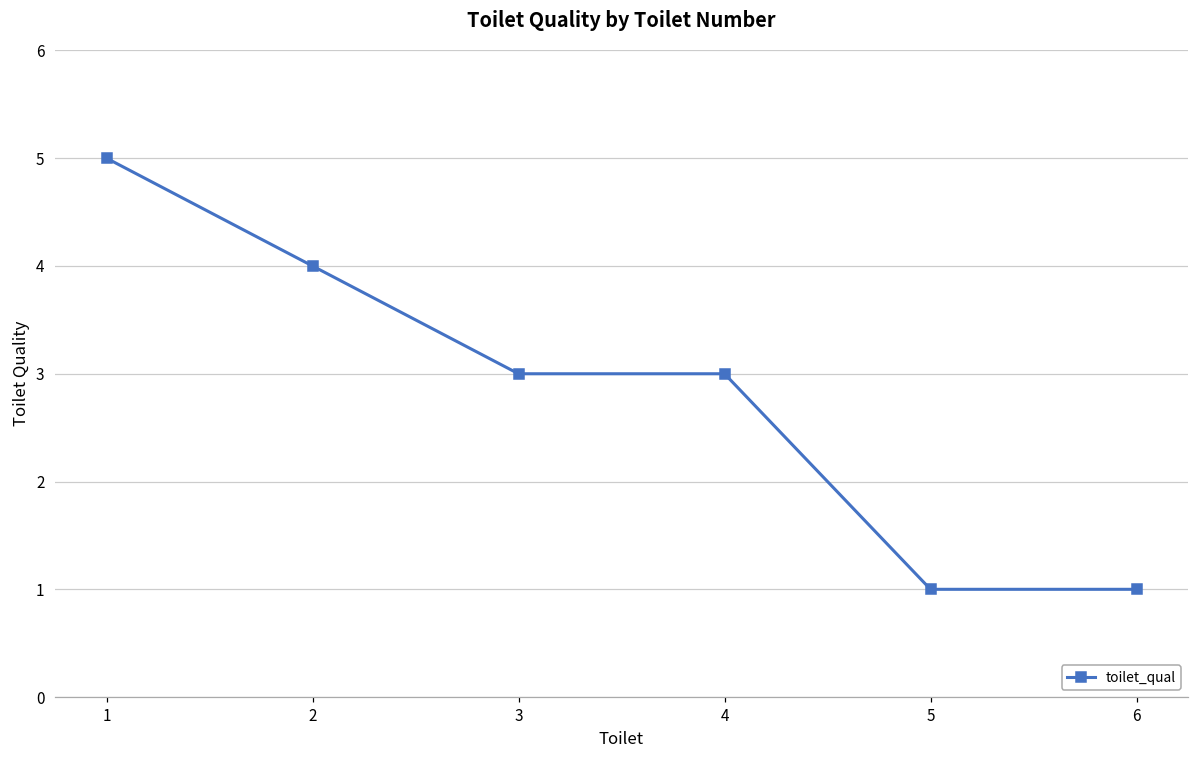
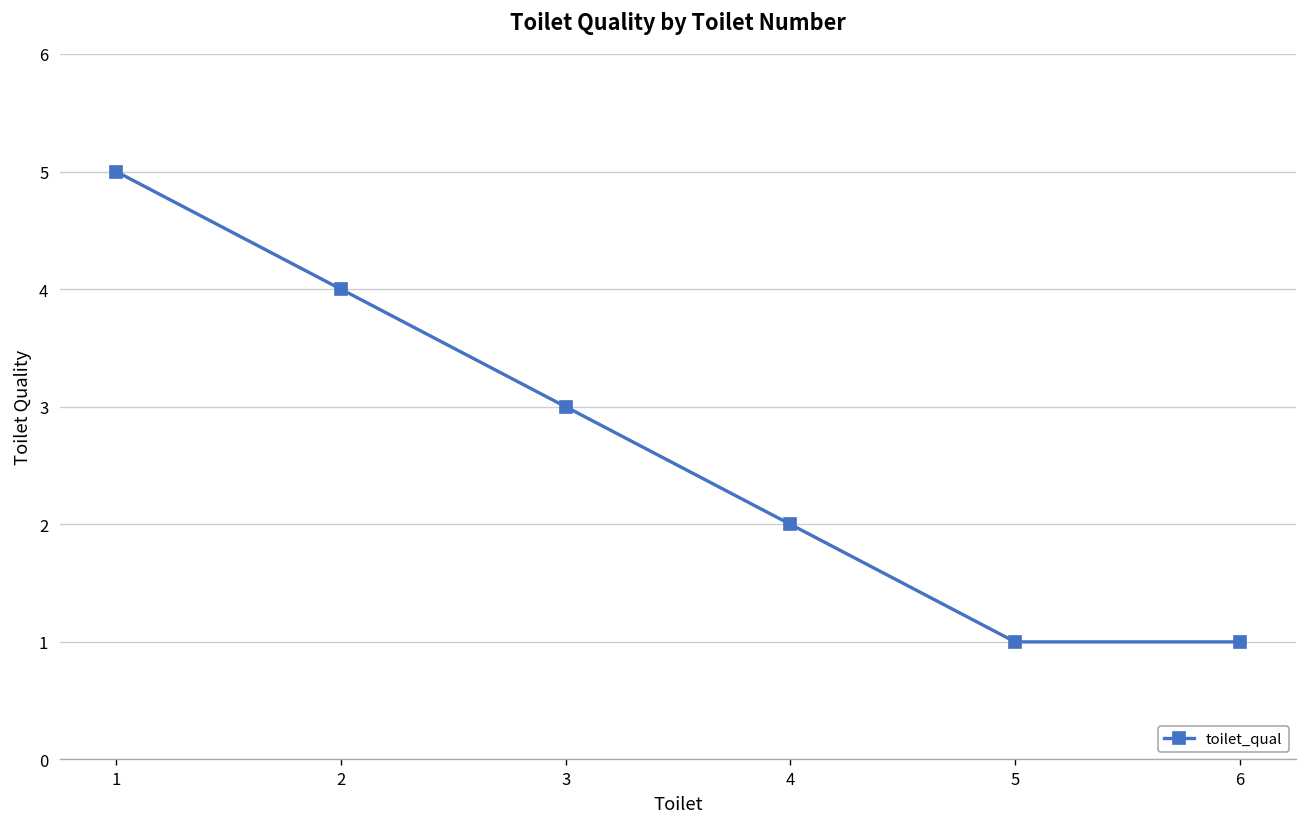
4: 3 -> 2
